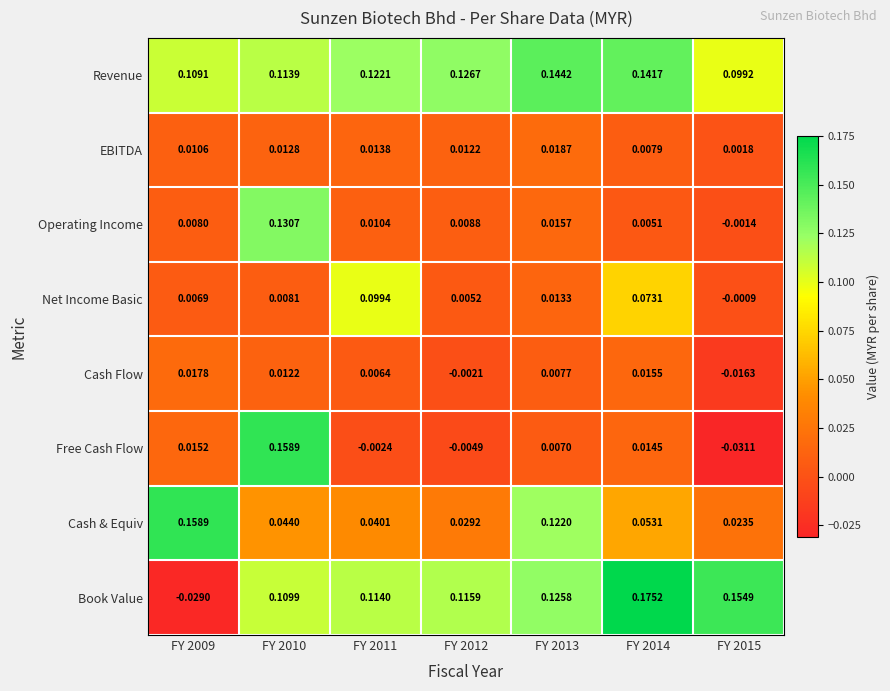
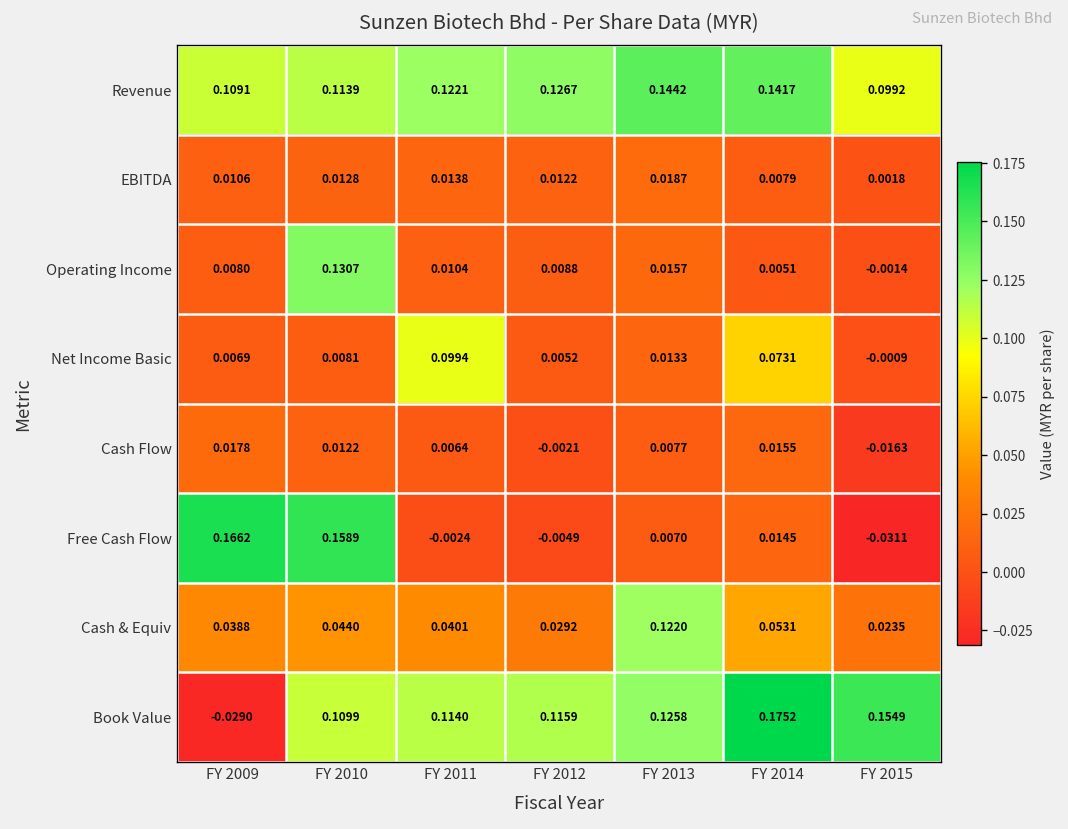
Free Cash Flow, FY 2009: 0.0152 -> 0.1662
Cash & Equiv, FY 2009: 0.1589 -> 0.0388
